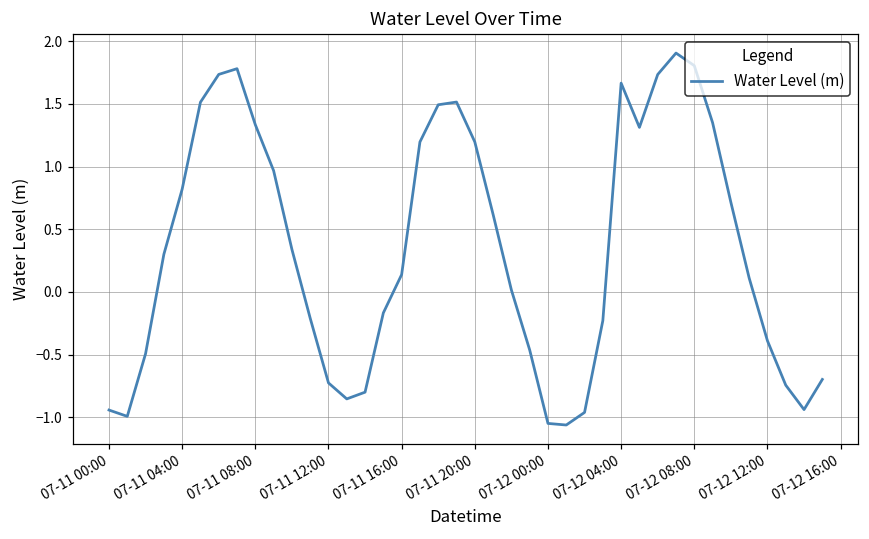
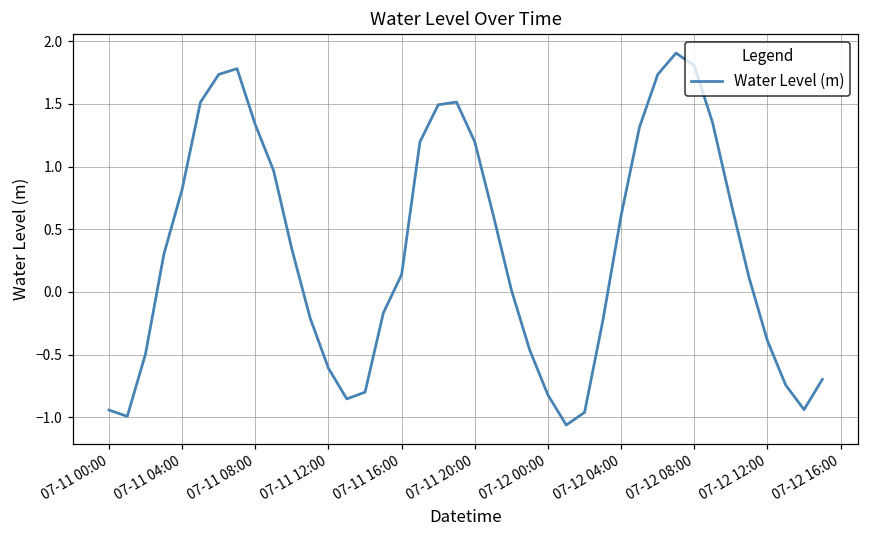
07-11 12:00: -0.73 -> -0.61
07-12 00:00: -1.05 -> -0.82
07-12 04:00: 1.67 -> 0.61
